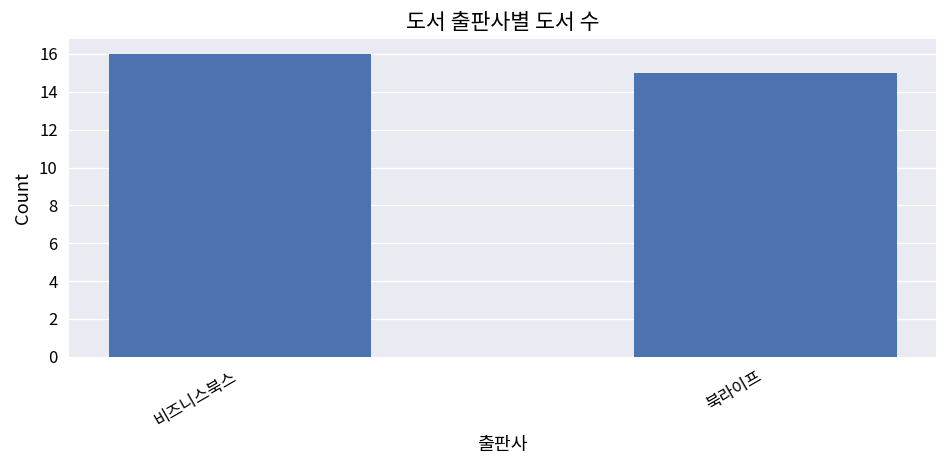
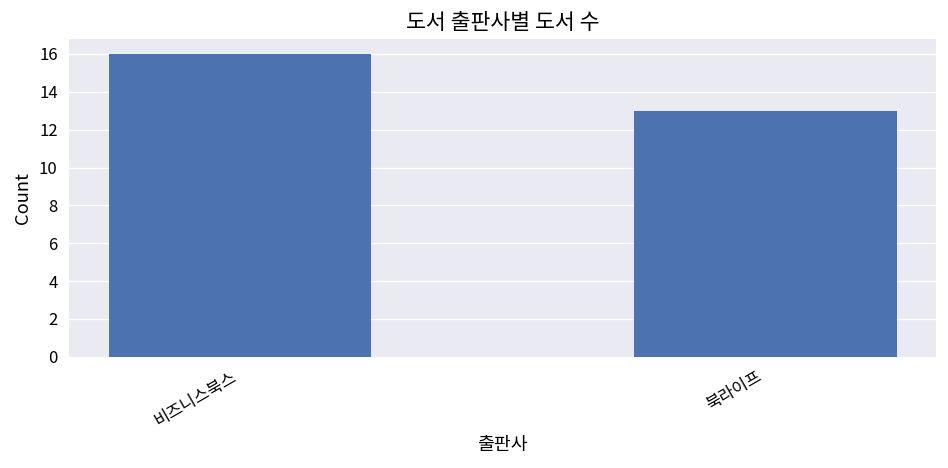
북라이프: 15 -> 13
